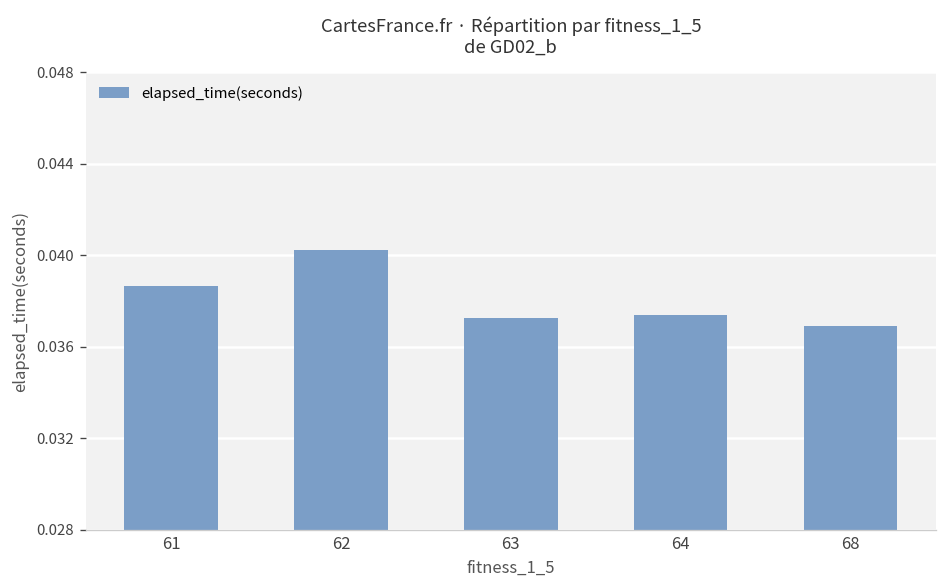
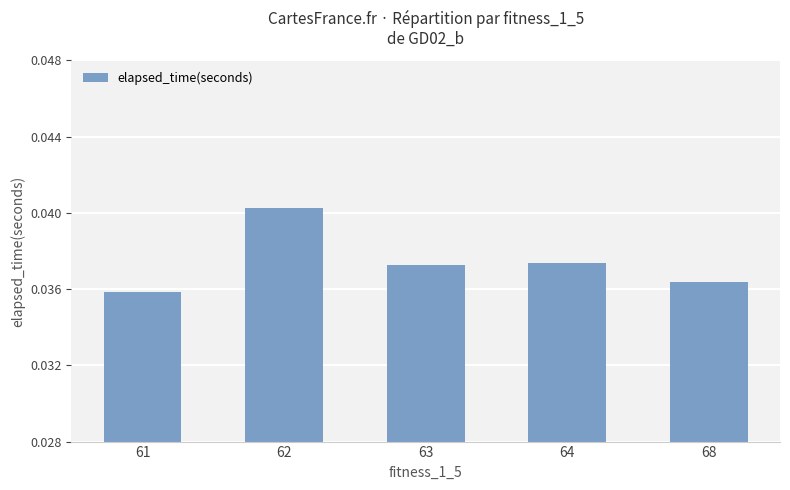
61: 0.0387 -> 0.0358
68: 0.0369 -> 0.0364
